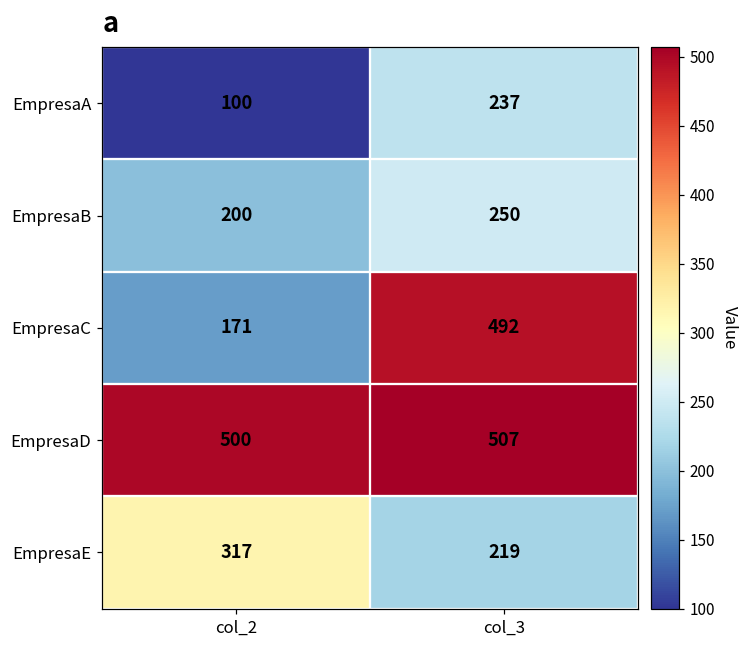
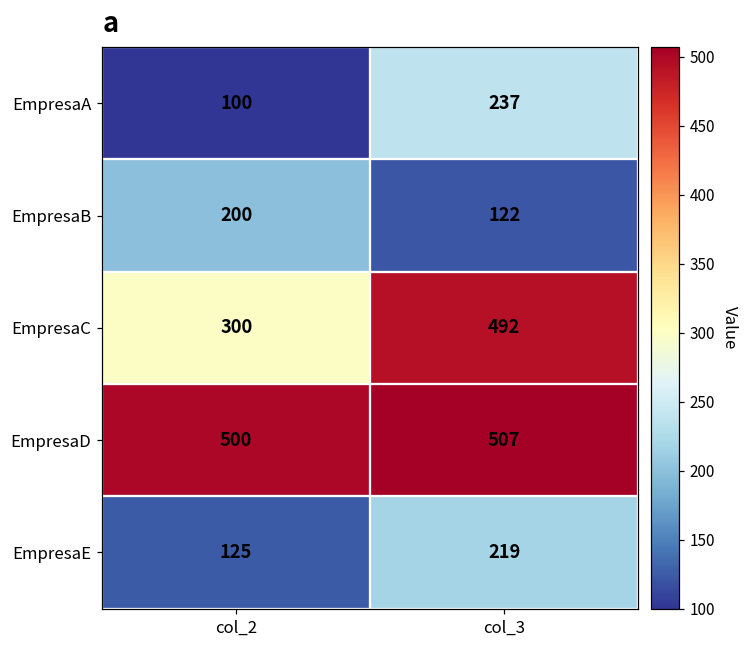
EmpresaB, col_3: 250 -> 122
EmpresaC, col_2: 171 -> 300
EmpresaE, col_2: 317 -> 125
